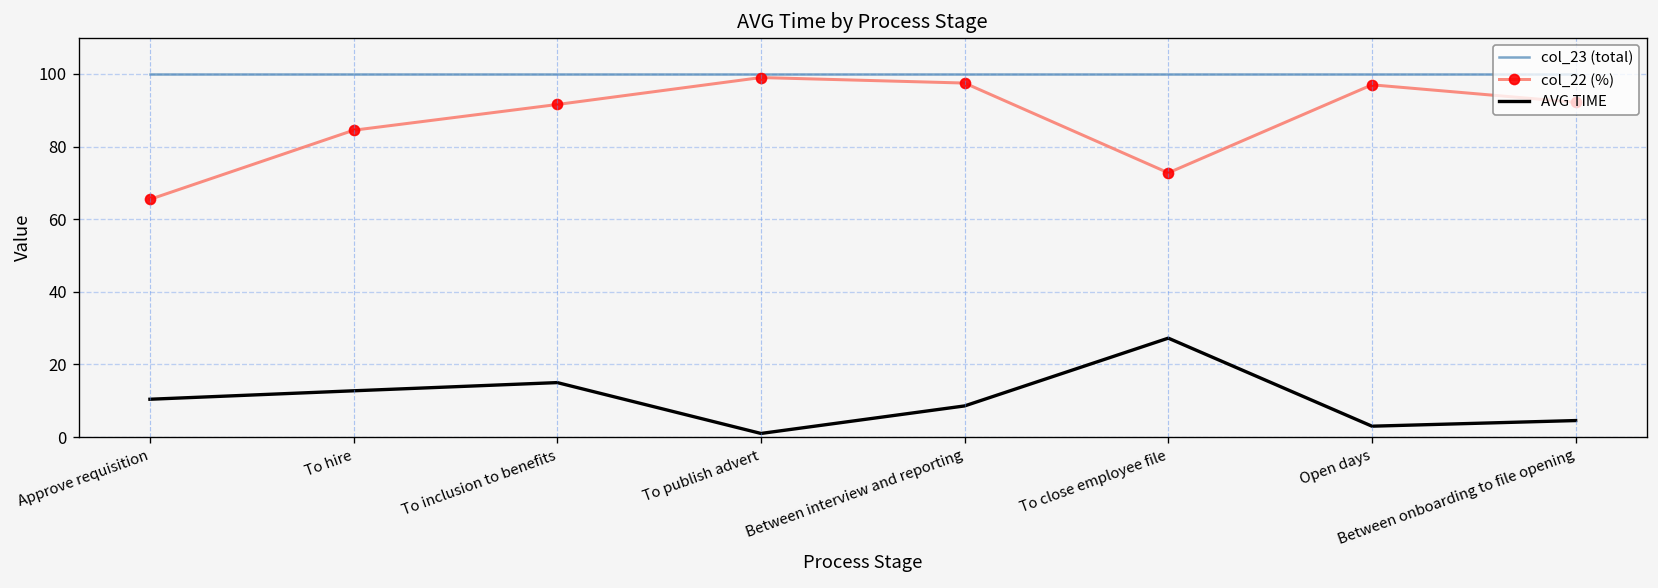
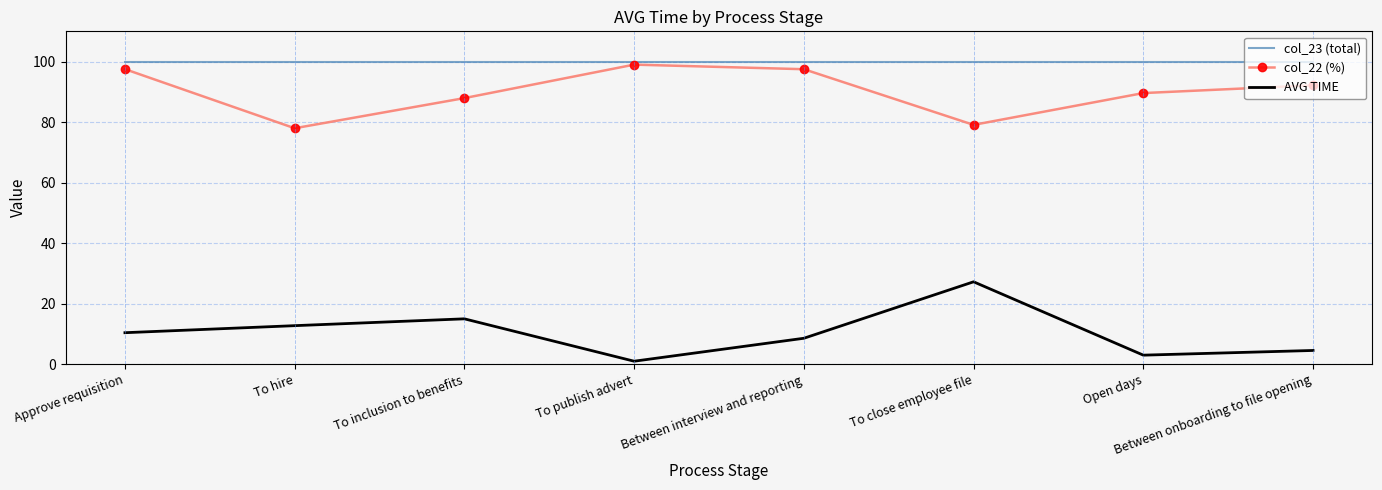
col_22 (%), Approve requisition: 65 -> 98
col_22 (%), To hire: 84 -> 78
col_22 (%), To inclusion to benefits: 92 -> 88
col_22 (%), To close employee file: 73 -> 79
col_22 (%), Open days: 97 -> 90
